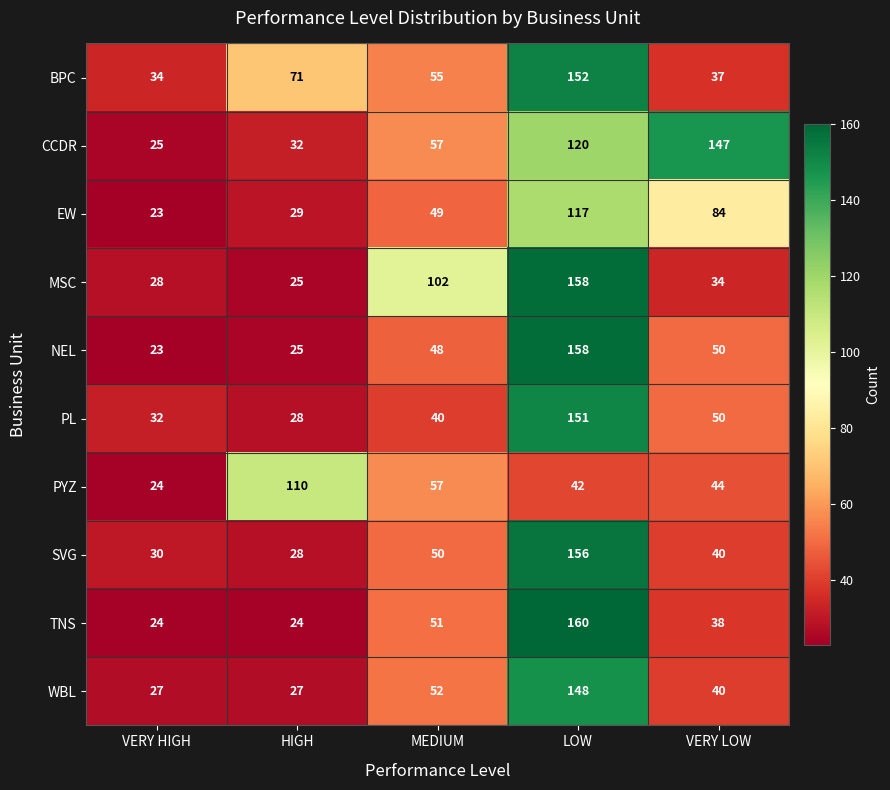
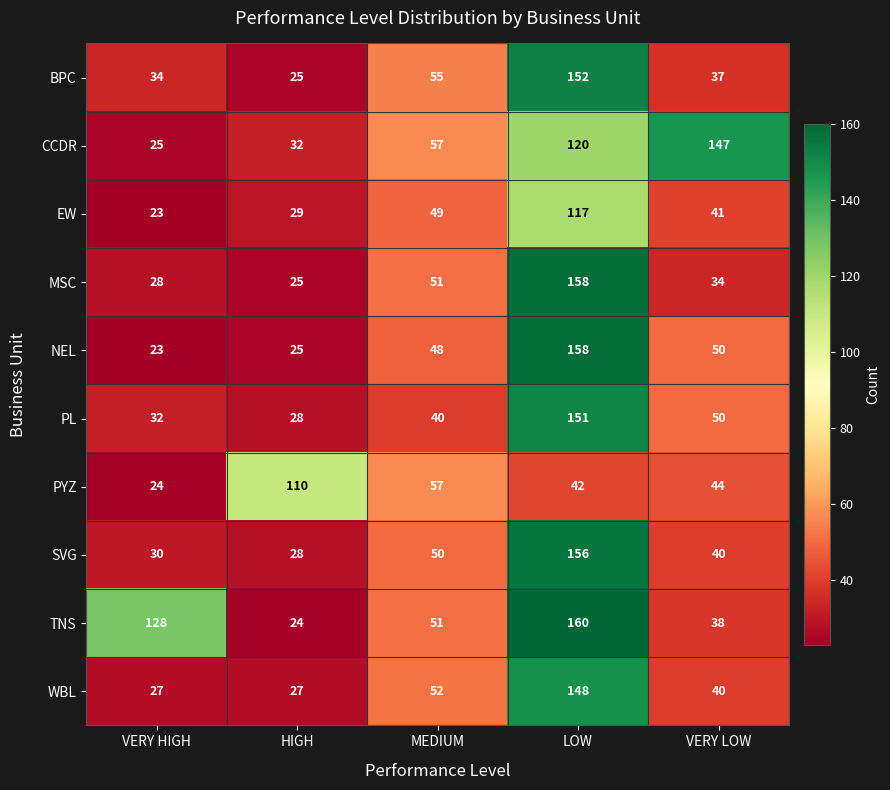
BPC, HIGH: 71 -> 25
EW, VERY LOW: 84 -> 41
MSC, MEDIUM: 102 -> 51
TNS, VERY HIGH: 24 -> 128
